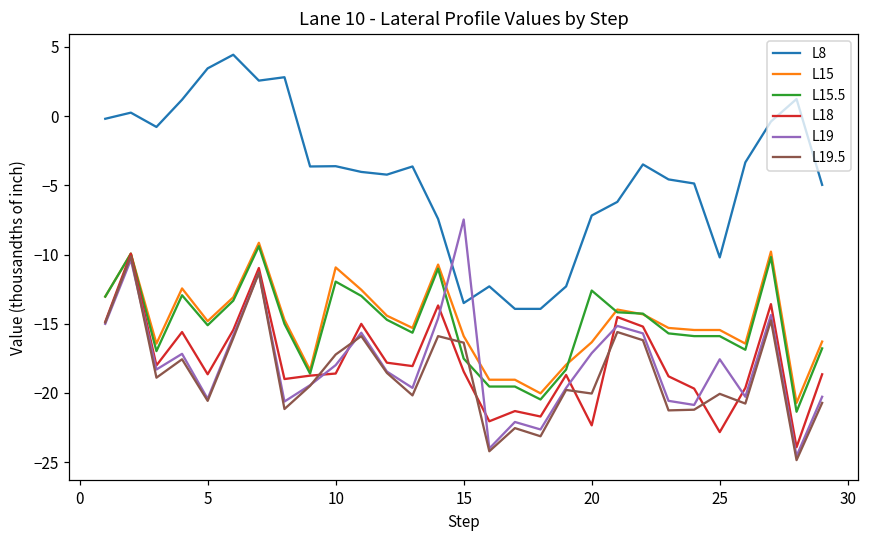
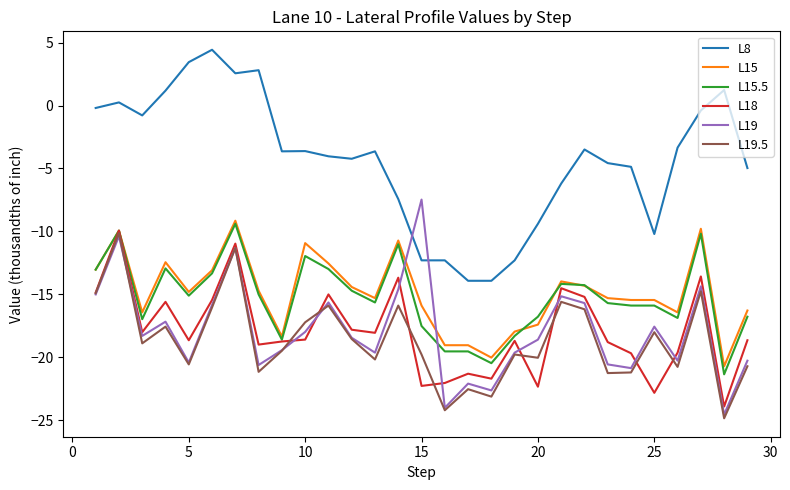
L8, 15: -13.5 -> -12.3
L18, 15: -18.5 -> -22.3
L19.5, 15: -16.4 -> -19.8
L8, 20: -7.2 -> -9.4
L15, 20: -16.3 -> -17.4
L15.5, 20: -12.6 -> -16.8
L19, 20: -17.1 -> -18.6
L19.5, 25: -20.1 -> -18.0
